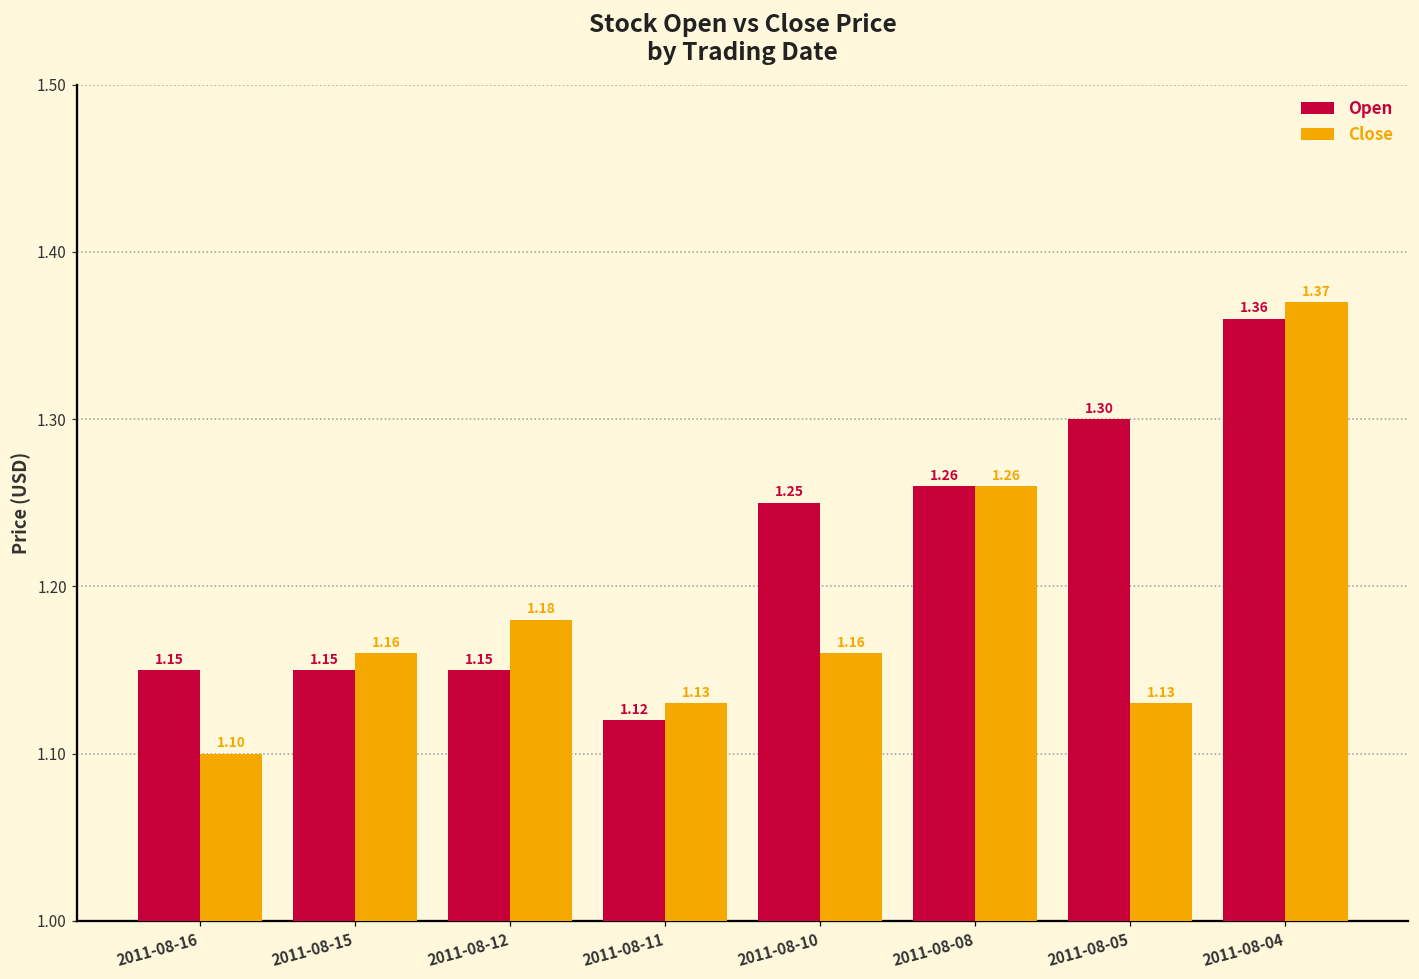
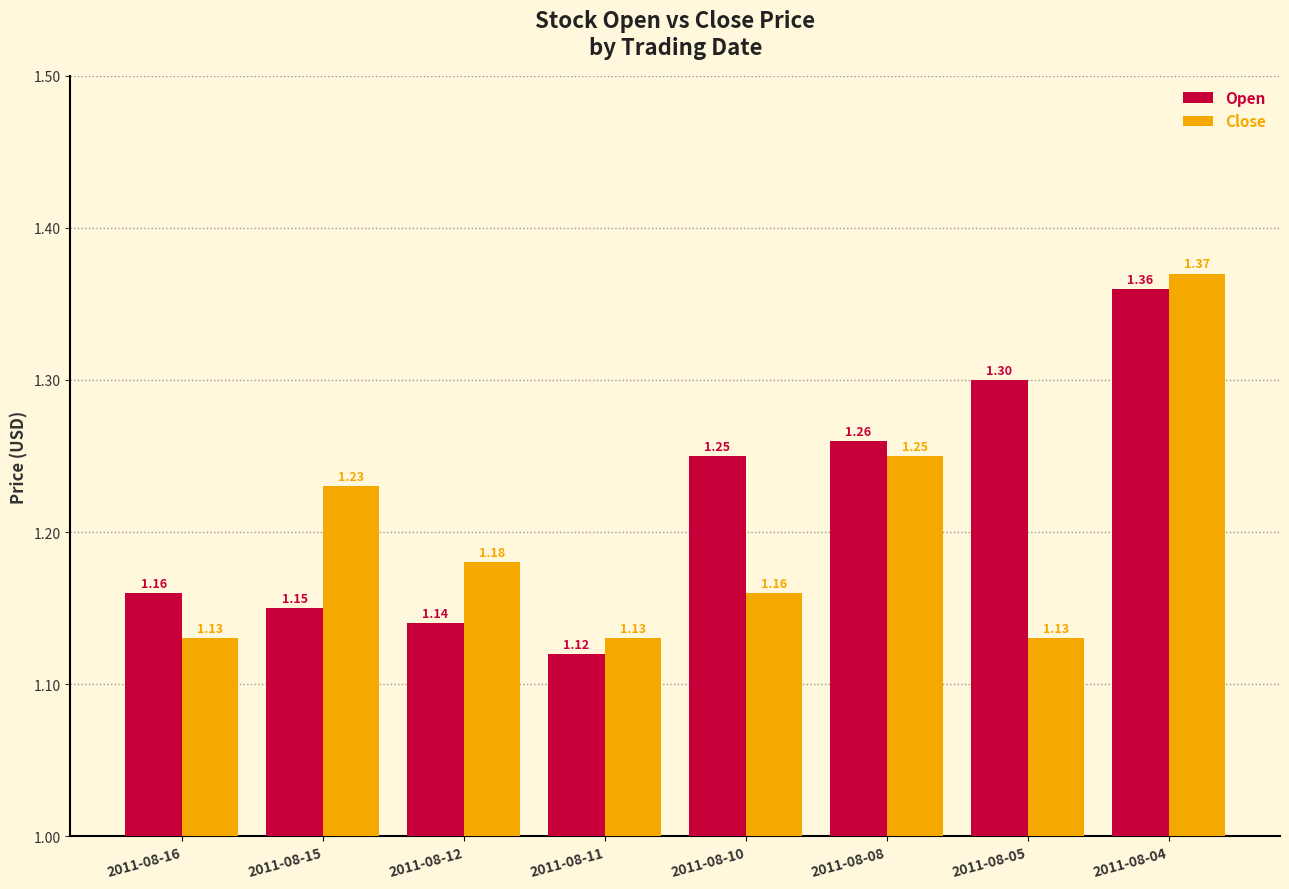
Open, 2011-08-16: 1.15 -> 1.16
Close, 2011-08-16: 1.10 -> 1.13
Close, 2011-08-15: 1.16 -> 1.23
Open, 2011-08-12: 1.15 -> 1.14
Close, 2011-08-08: 1.26 -> 1.25
